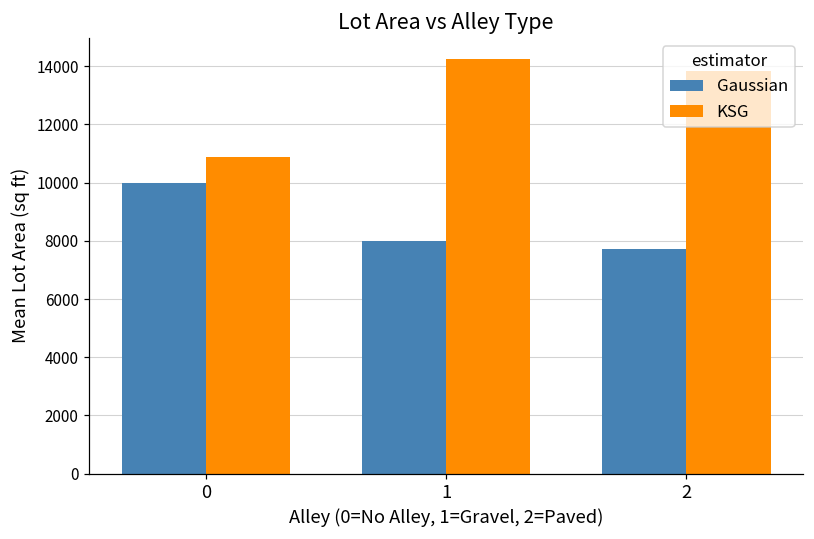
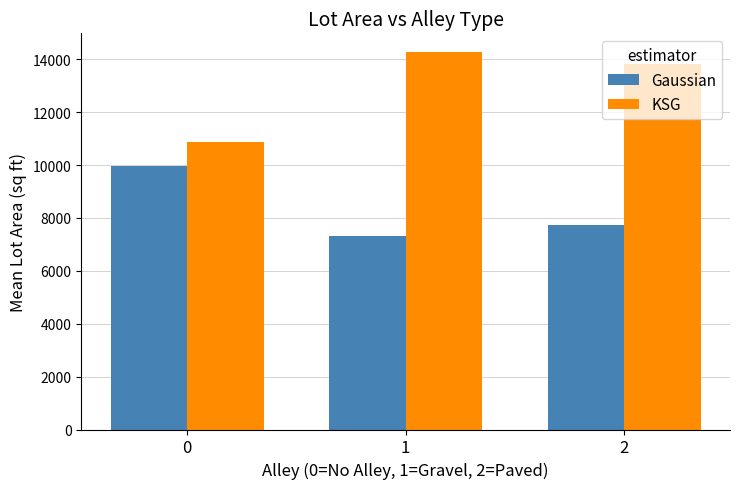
Gaussian, 1: 8000 -> 7300
